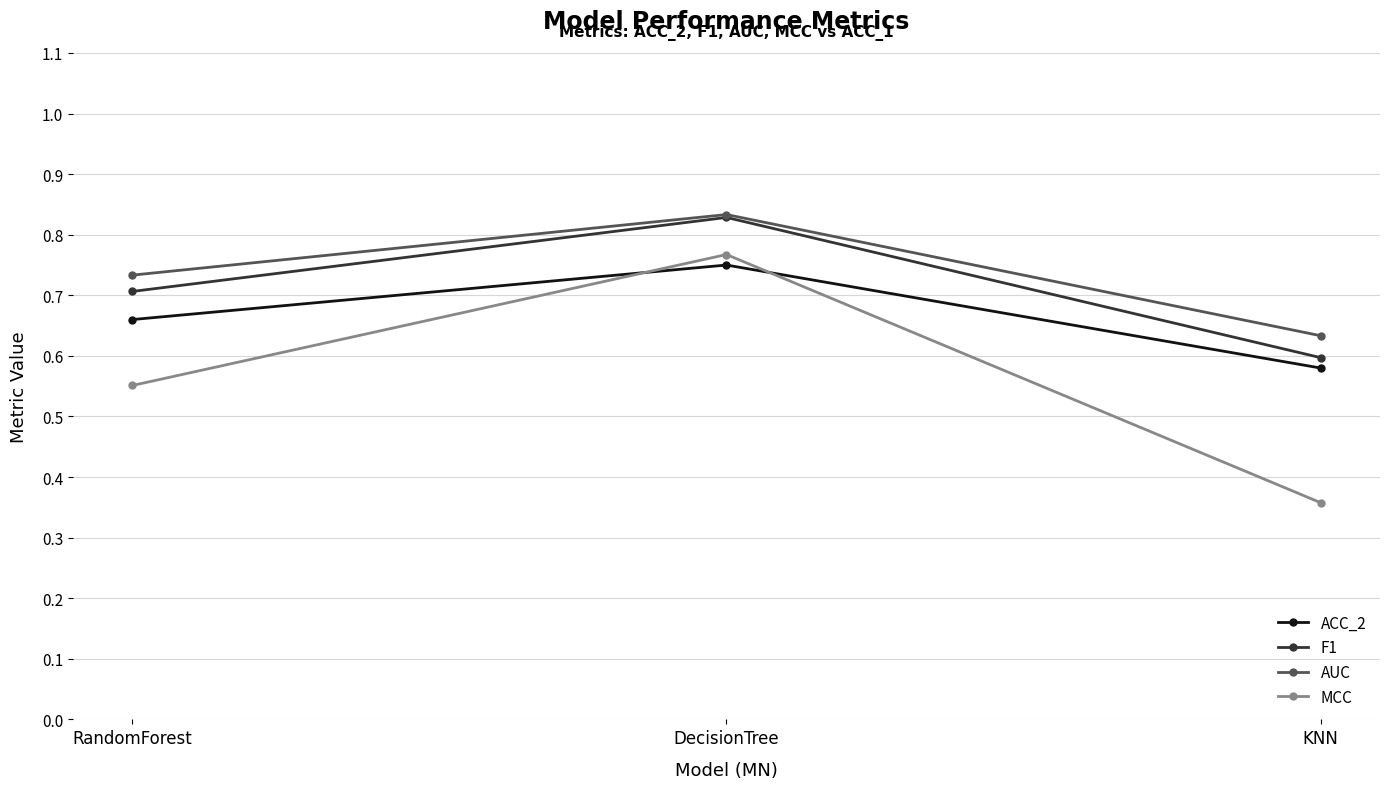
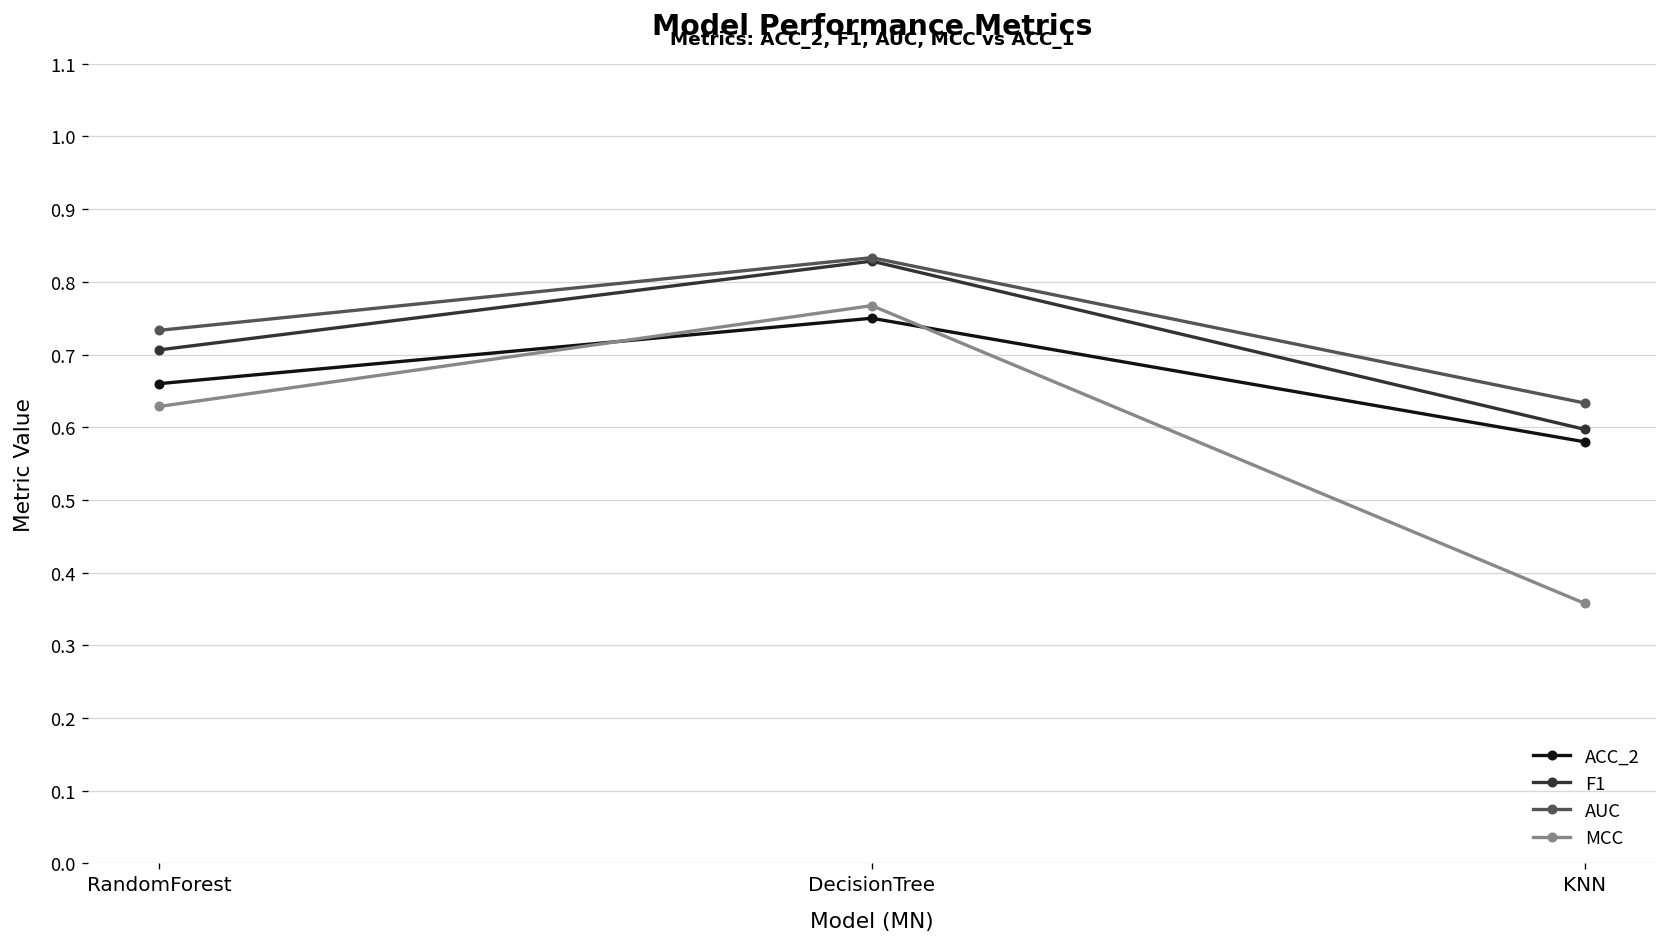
MCC, RandomForest: 0.55 -> 0.63
